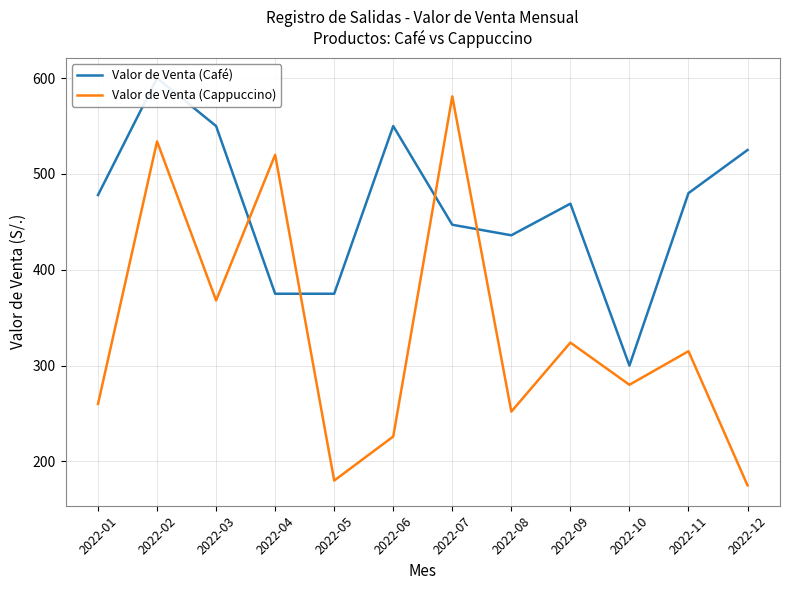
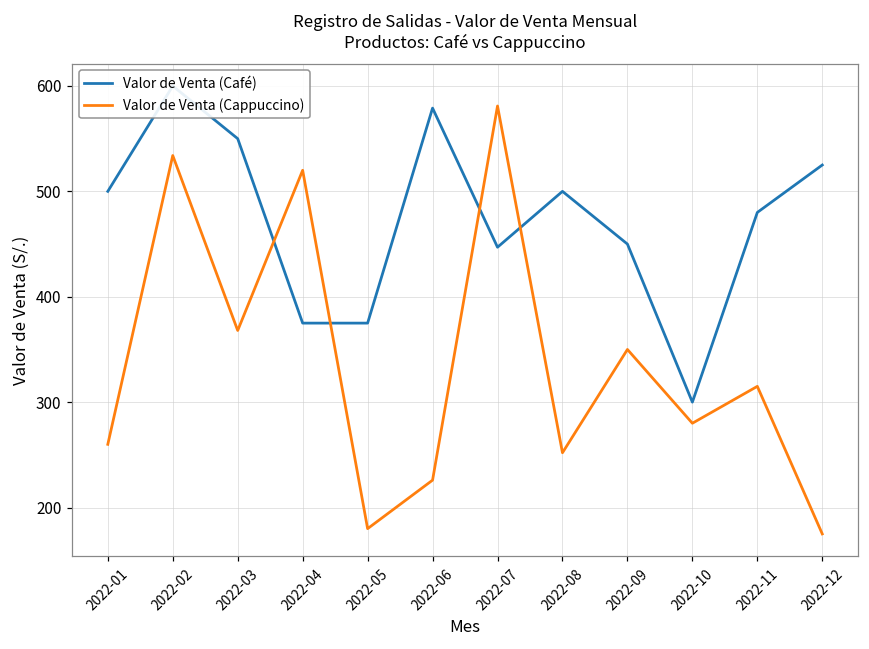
Valor de Venta (Café), 2022-01: 480 -> 500
Valor de Venta (Café), 2022-06: 550 -> 580
Valor de Venta (Café), 2022-08: 440 -> 500
Valor de Venta (Café), 2022-09: 470 -> 450
Valor de Venta (Cappuccino), 2022-09: 320 -> 350
